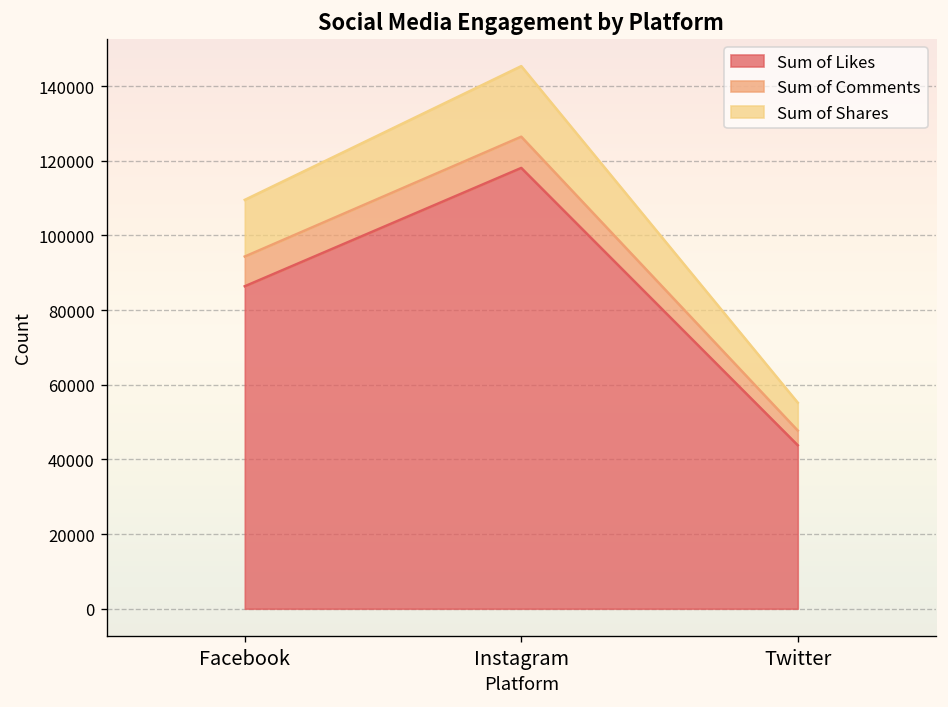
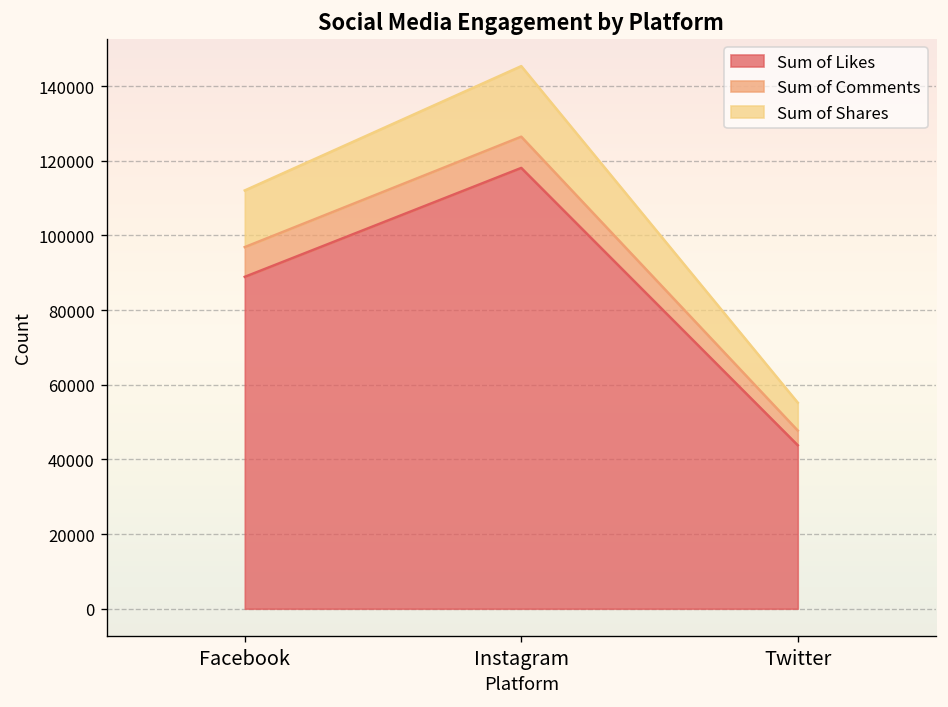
Sum of Likes, Facebook: 86000 -> 89000
